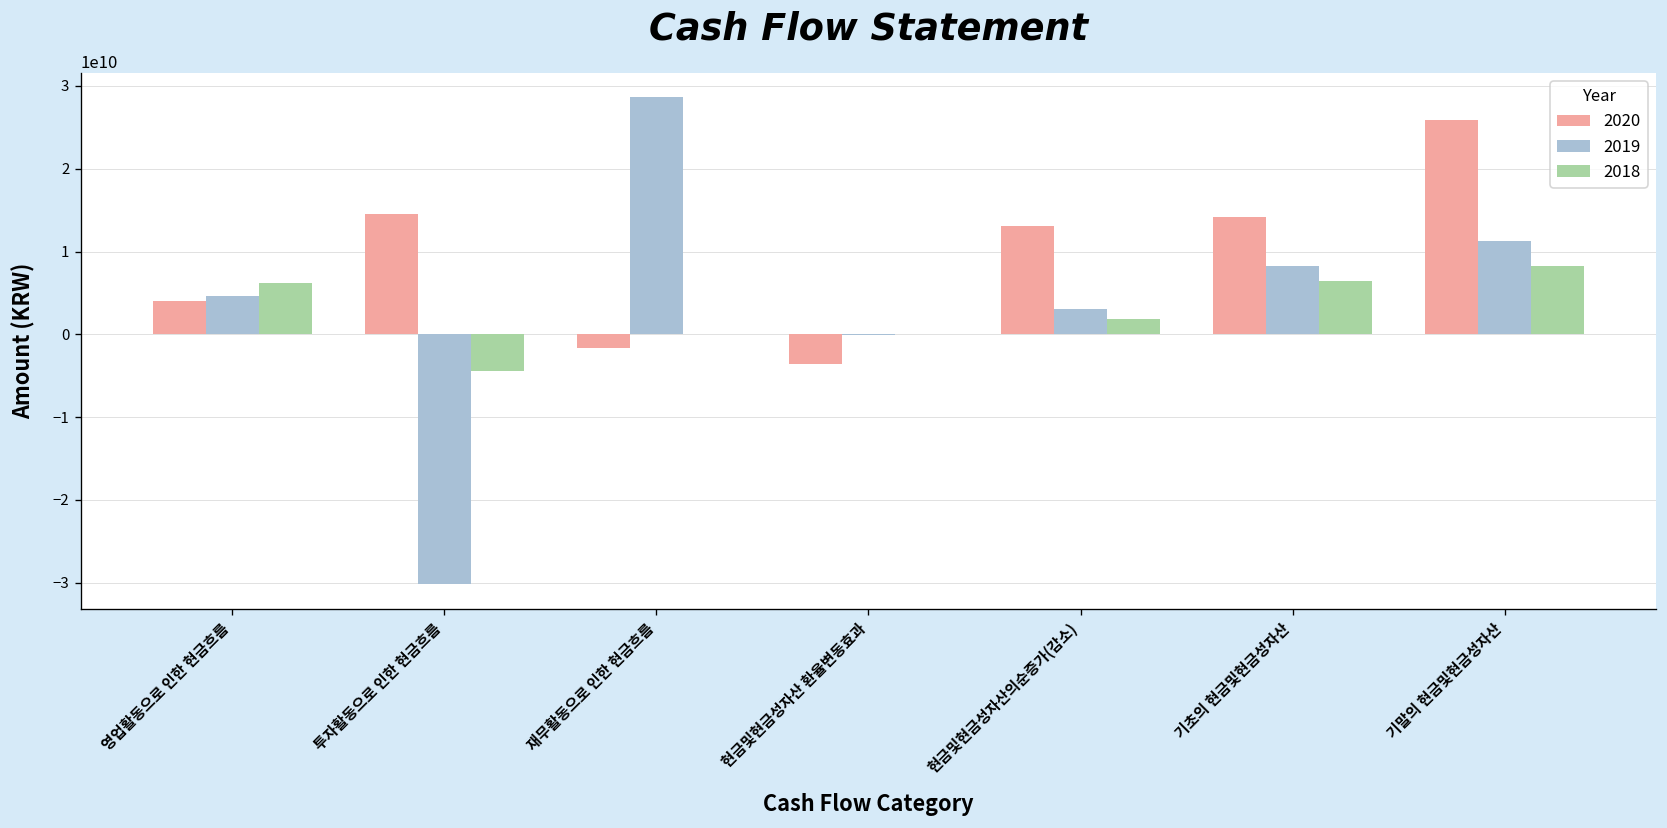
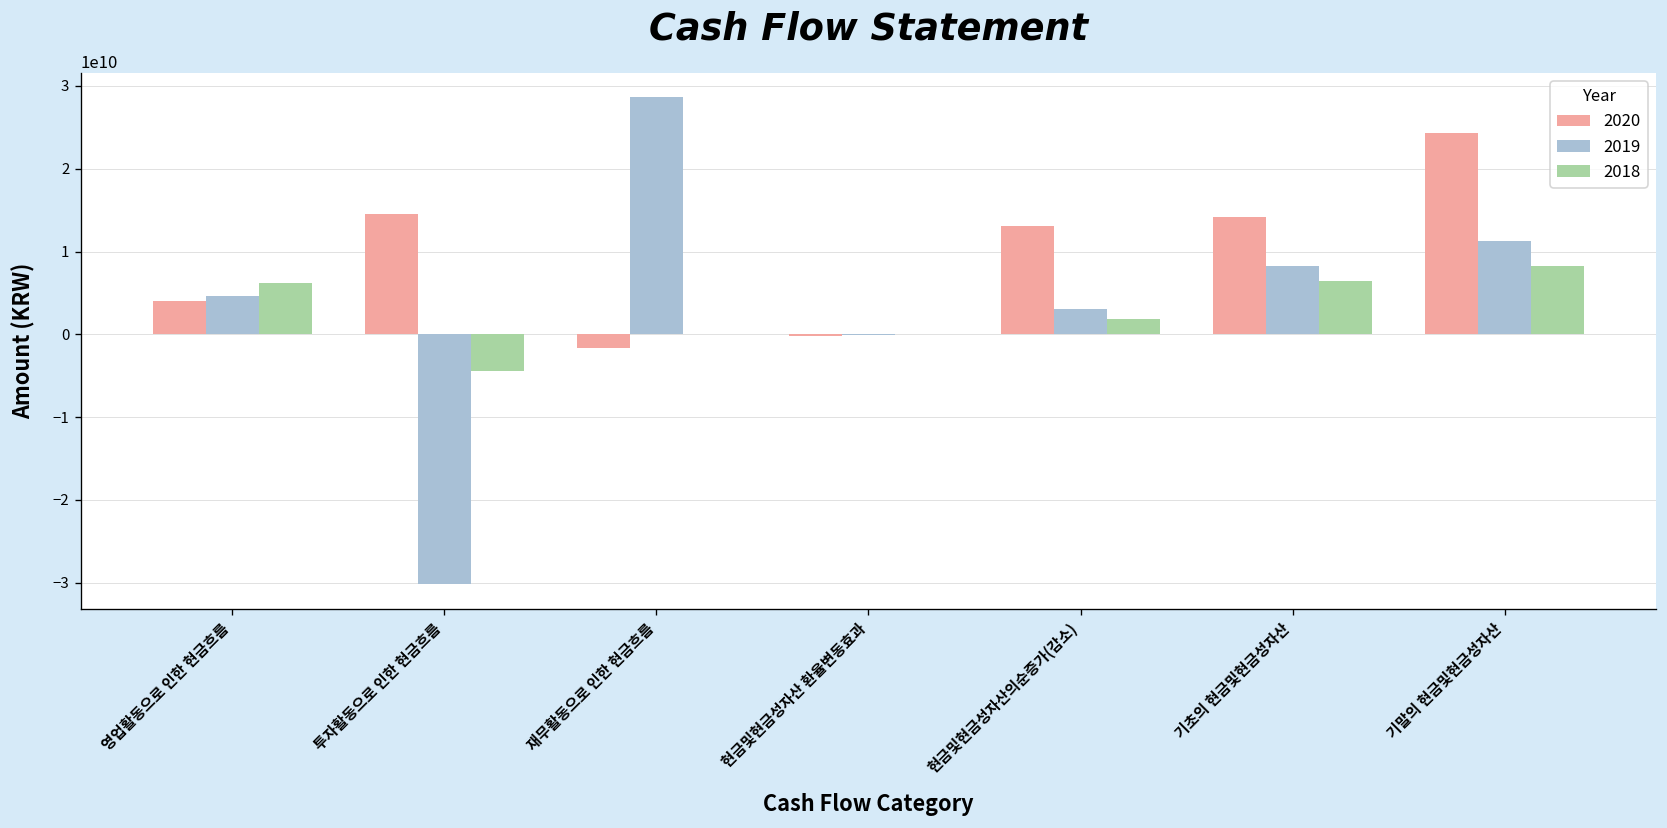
2020, 현금및현금성자산 환율변동효과: -4000000000 -> 0
2020, 기말의 현금및현금성자산: 26000000000 -> 24000000000
